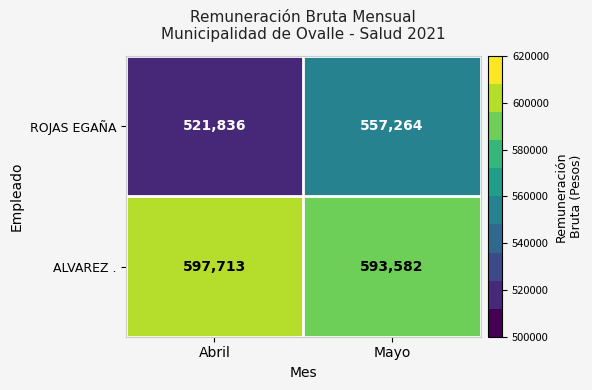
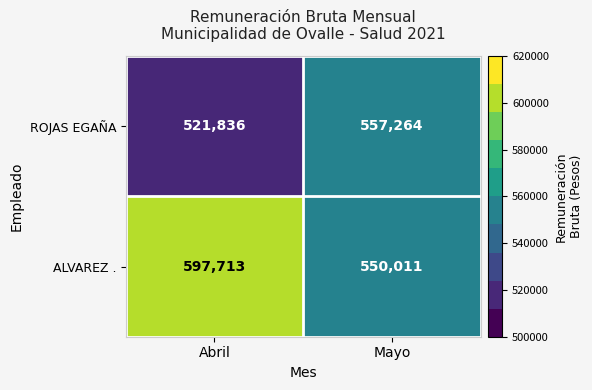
ALVAREZ ., Mayo: 593,582 -> 550,011
